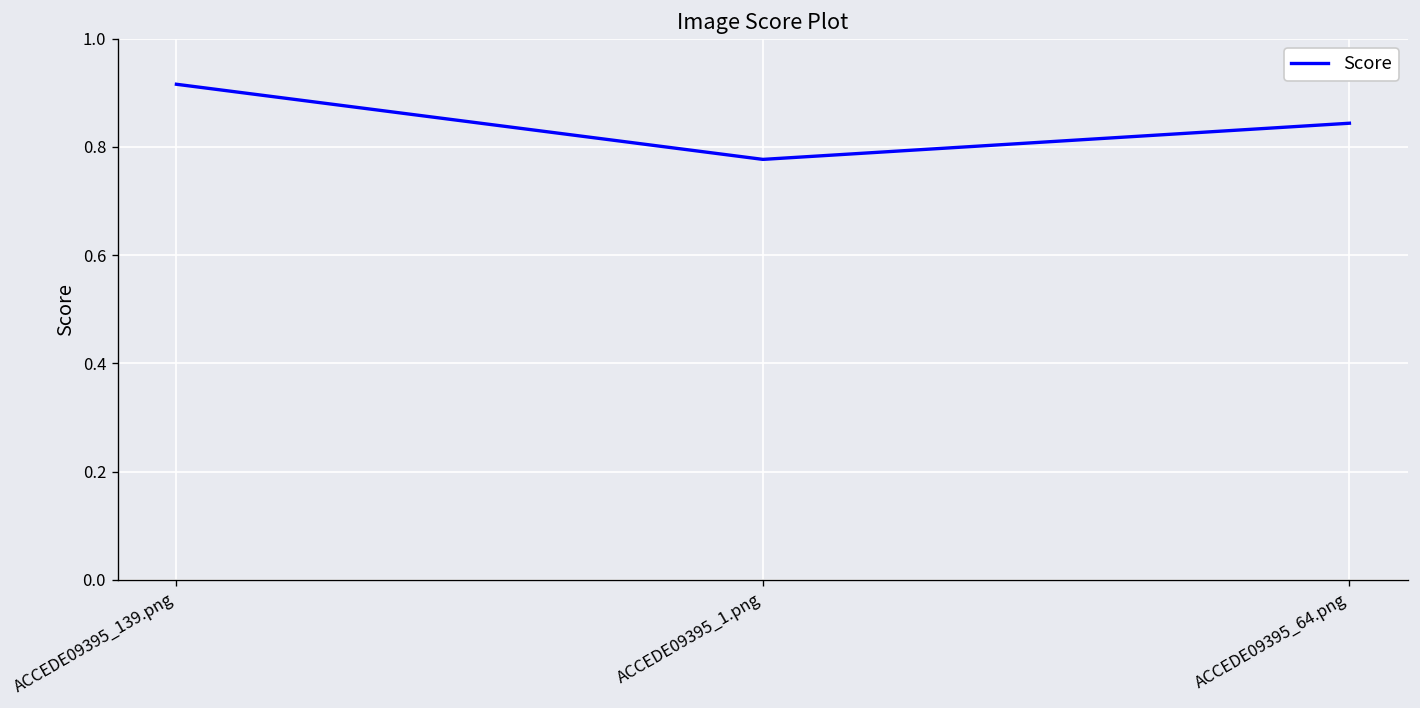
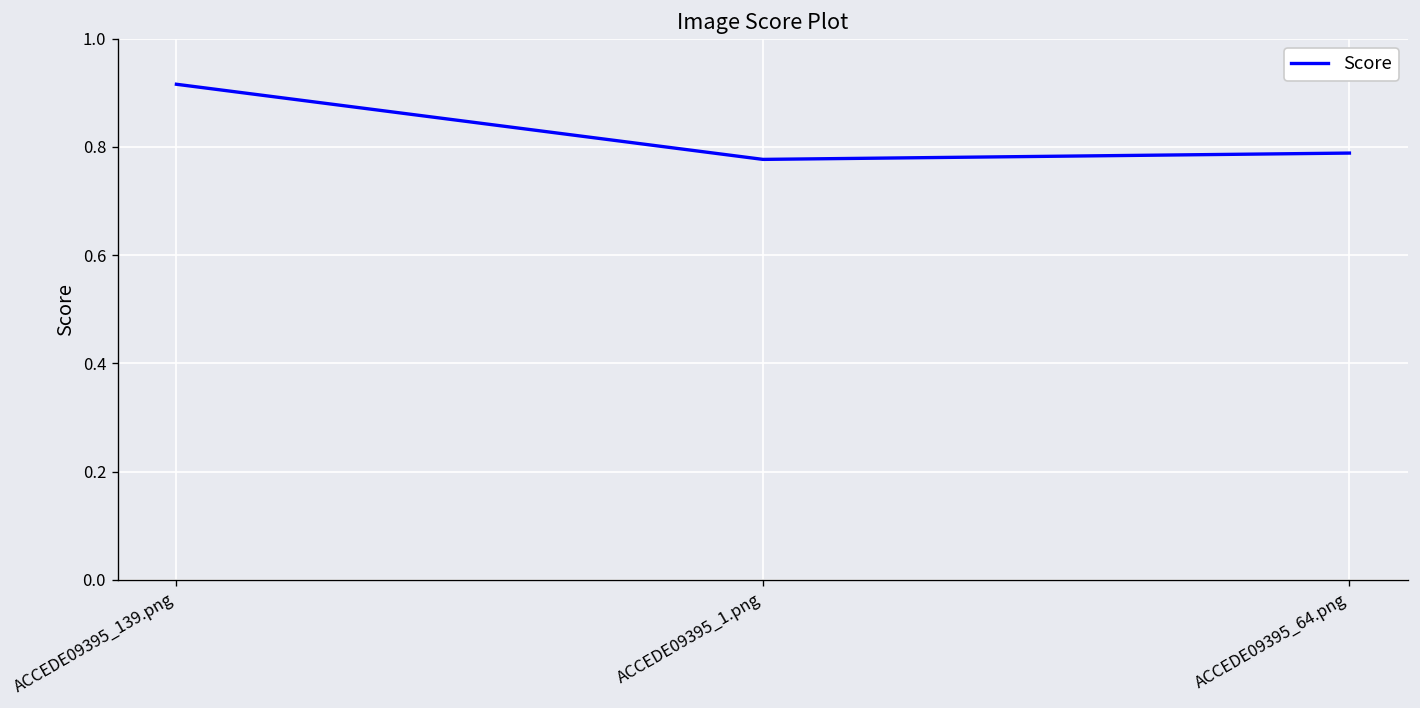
ACCEDE09395_64.png: 0.84 -> 0.79
